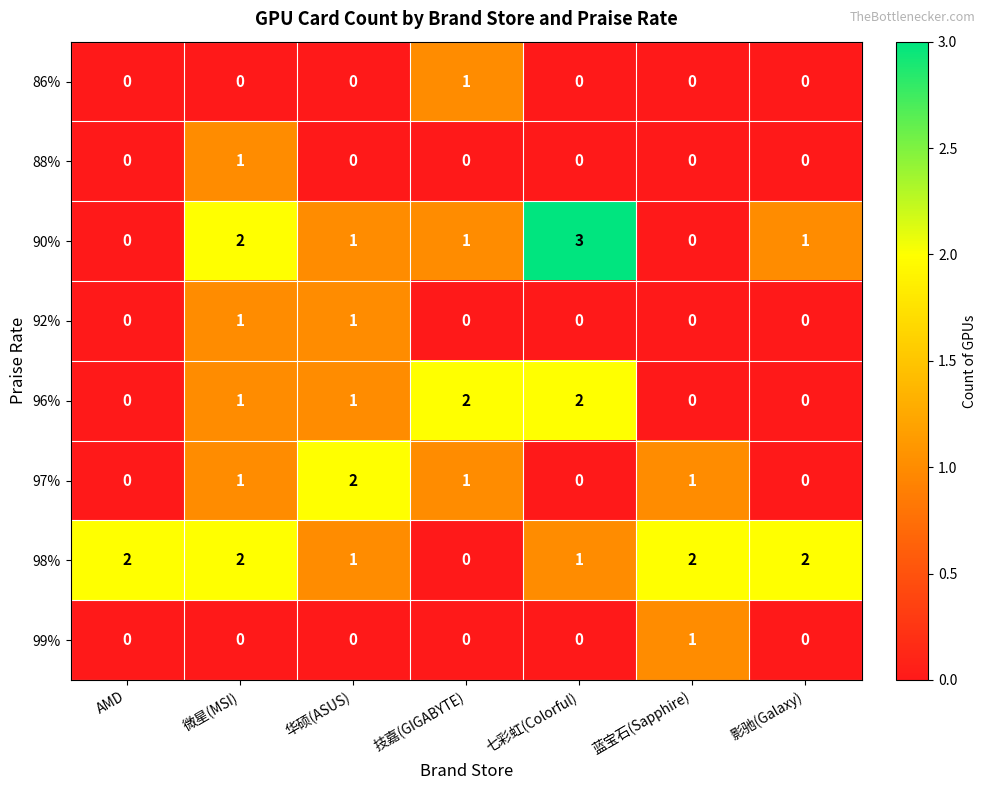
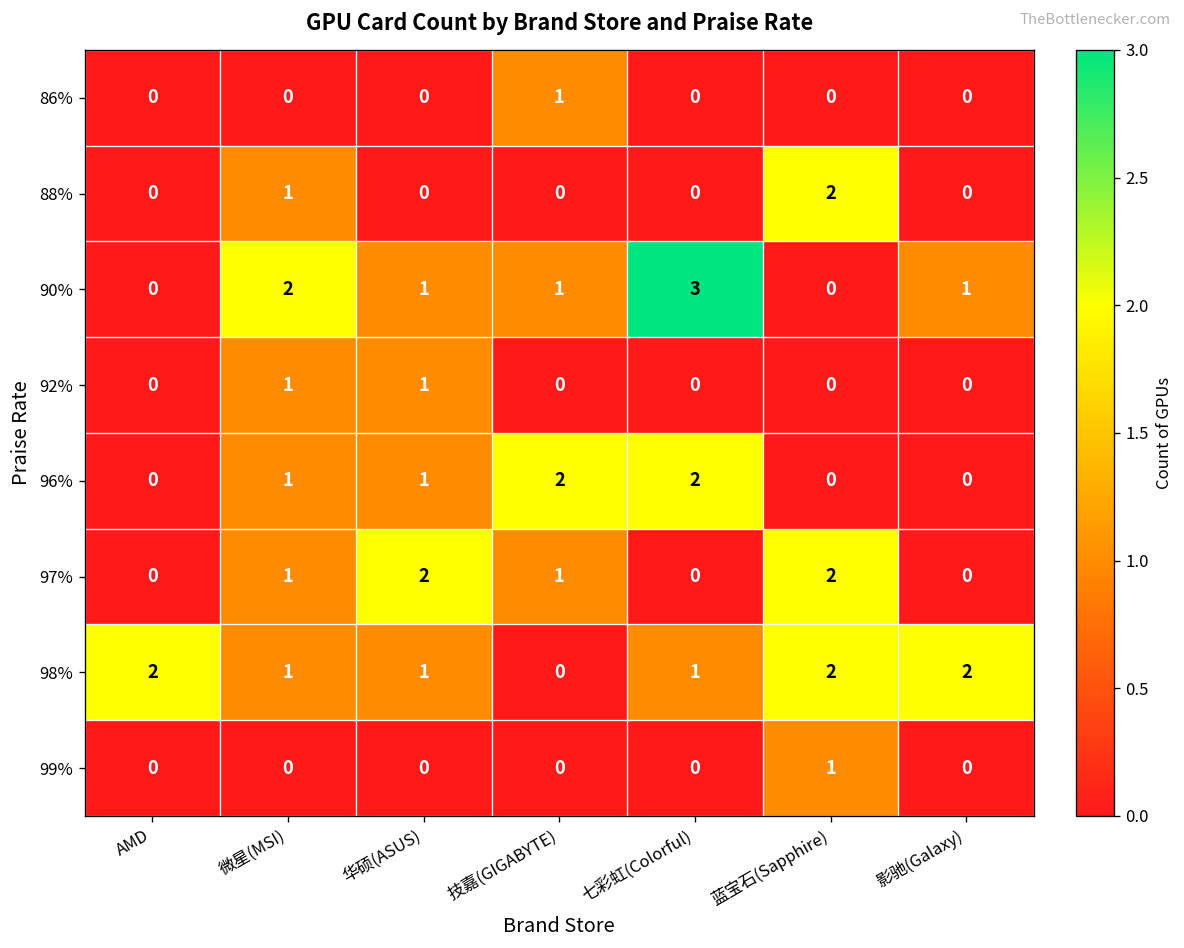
88%, 蓝宝石(Sapphire): 0 -> 2
97%, 蓝宝石(Sapphire): 1 -> 2
98%, 微星(MSI): 2 -> 1
